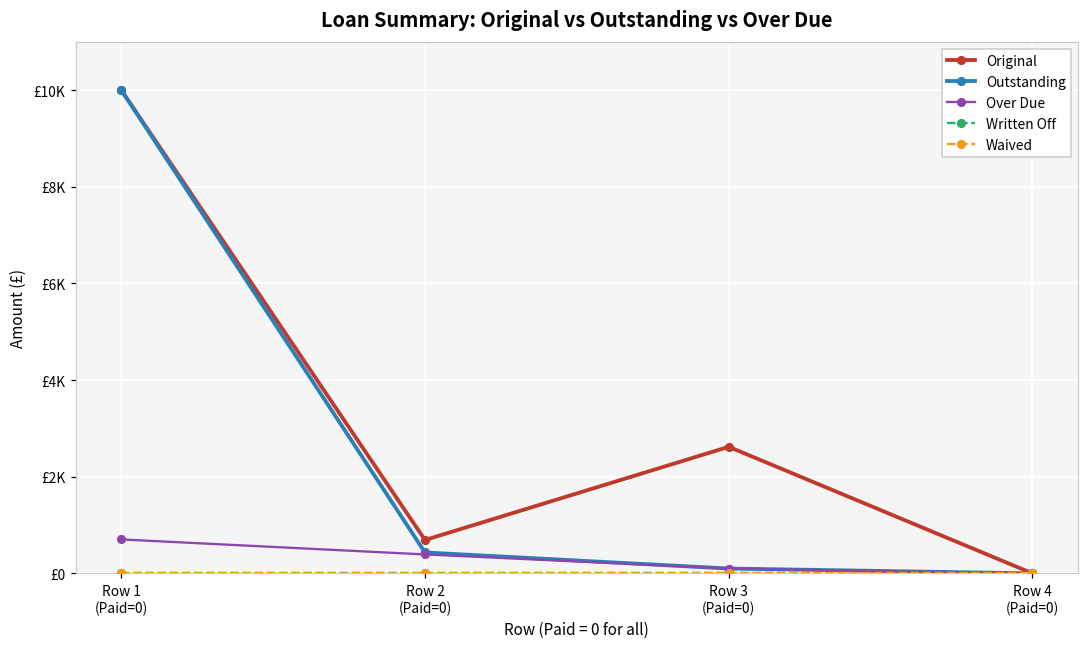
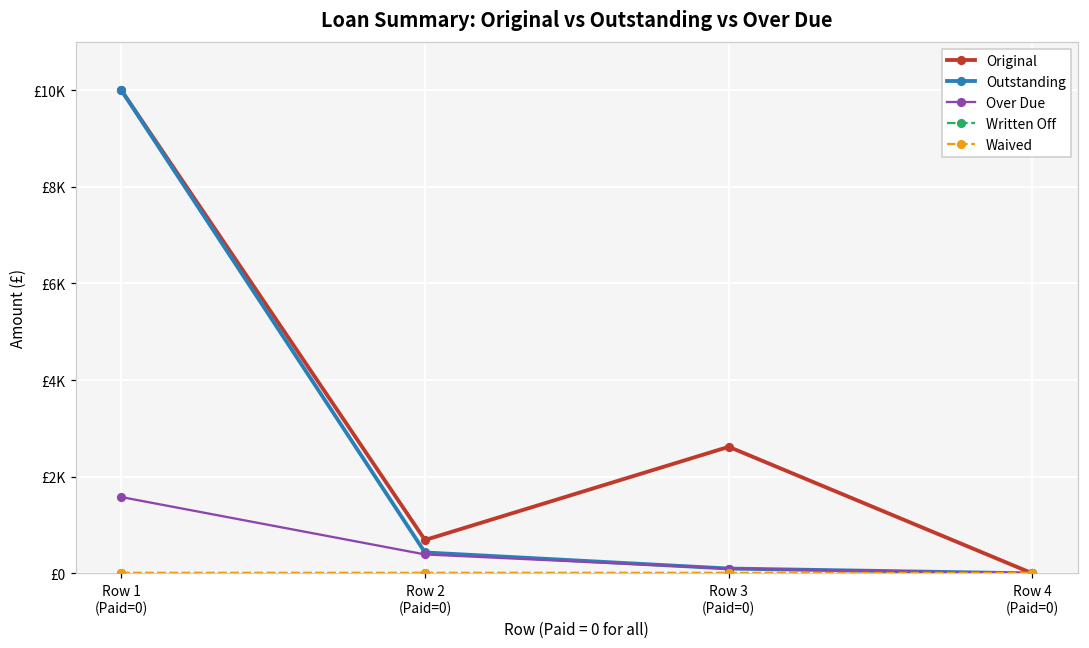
Over Due, Row 1 (Paid=0): £700 -> £1600
